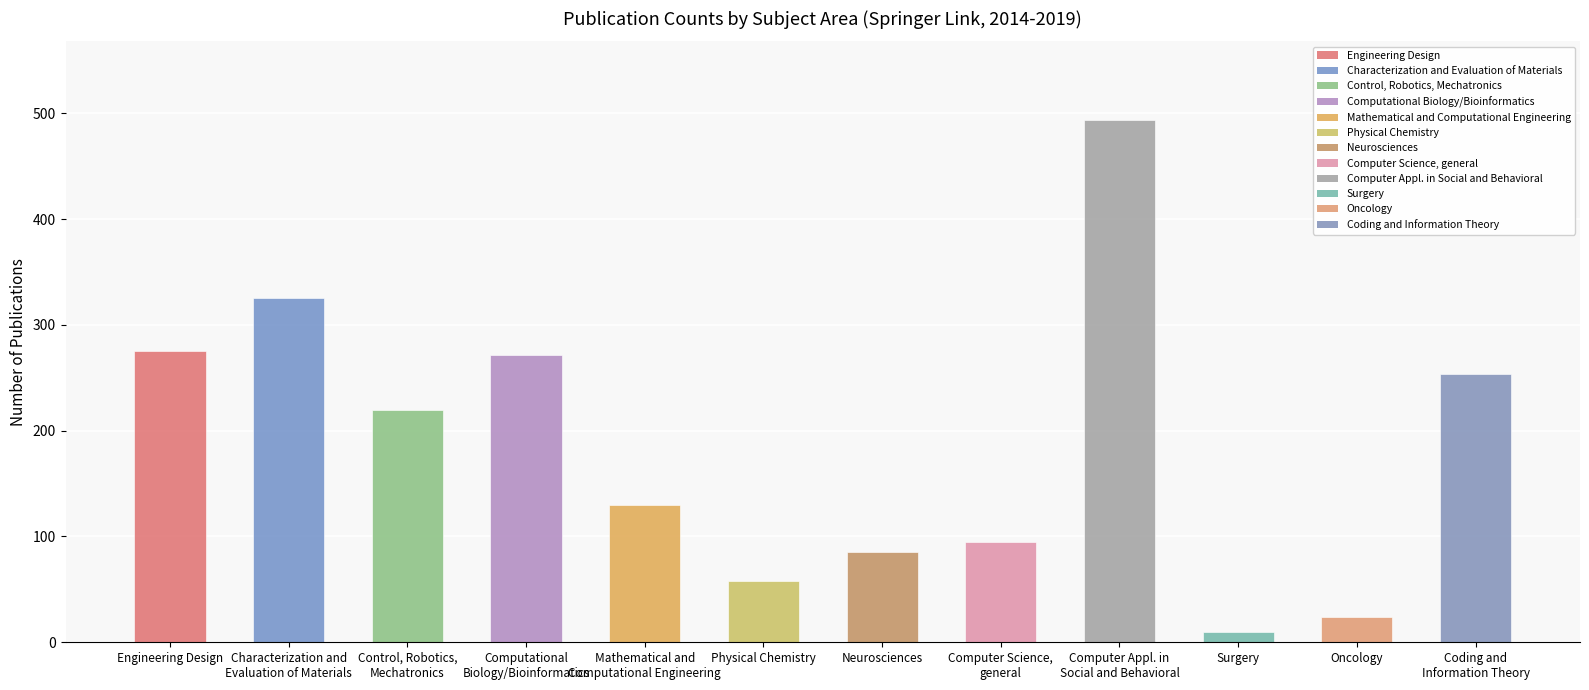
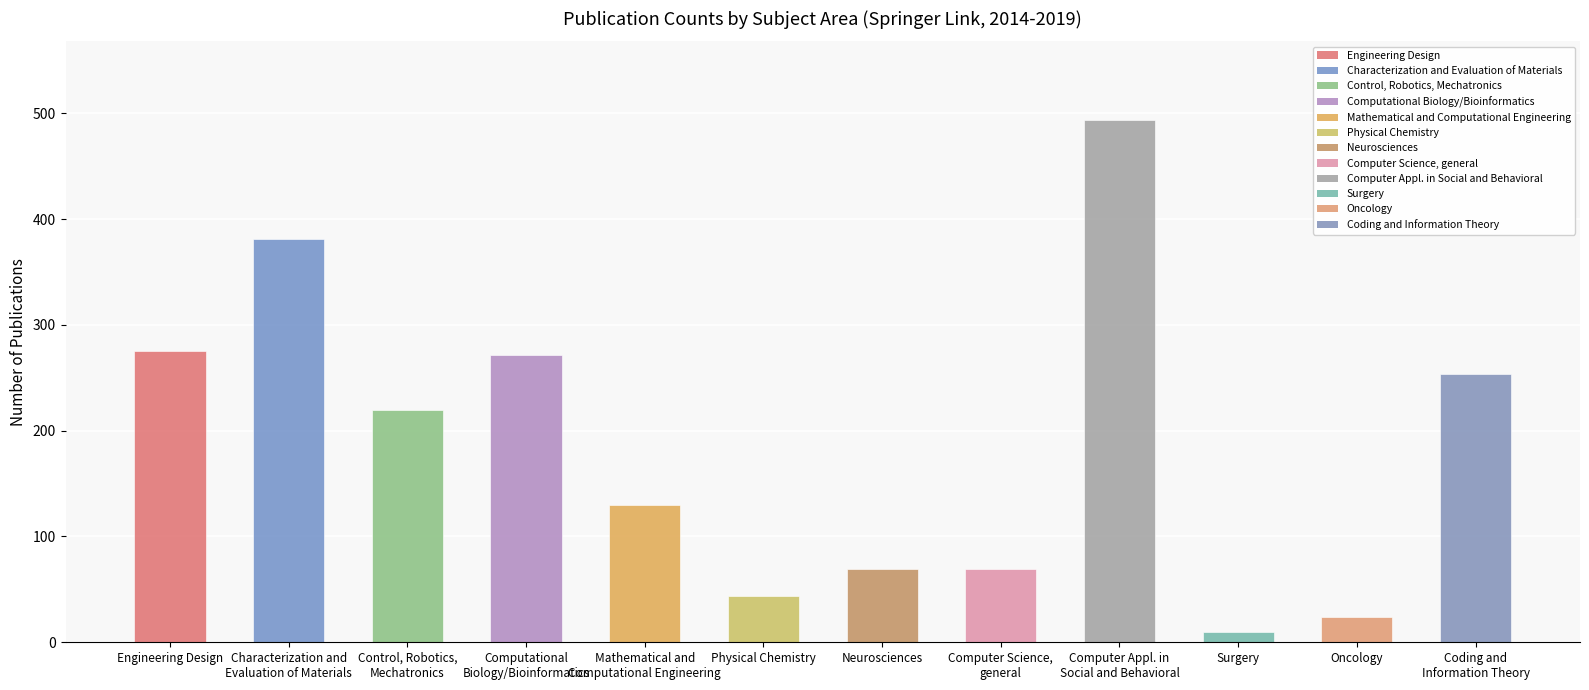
Characterization and Evaluation of Materials: 325 -> 381
Physical Chemistry: 58 -> 44
Neurosciences: 85 -> 69
Computer Science, general: 95 -> 69
